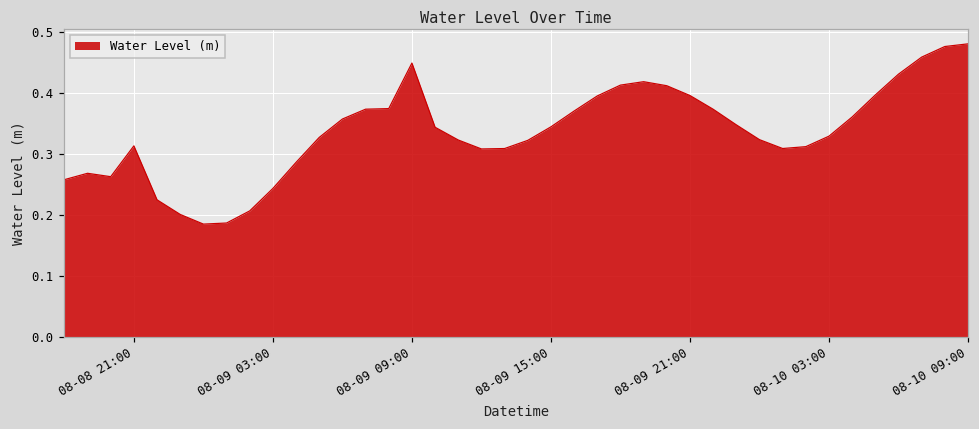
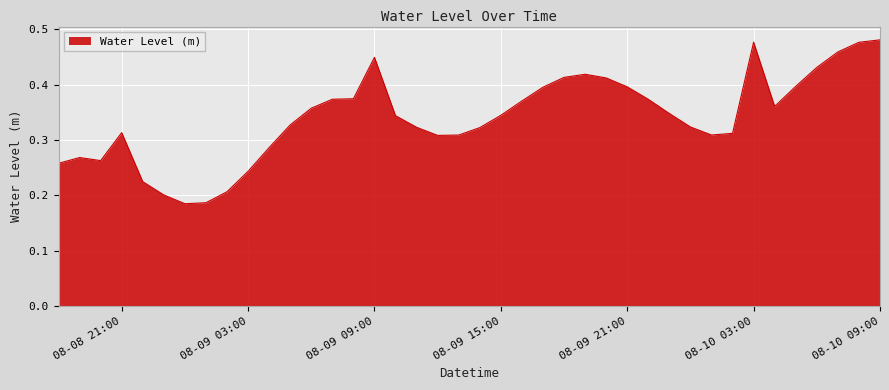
08-10 03:00: 0.33 -> 0.48
